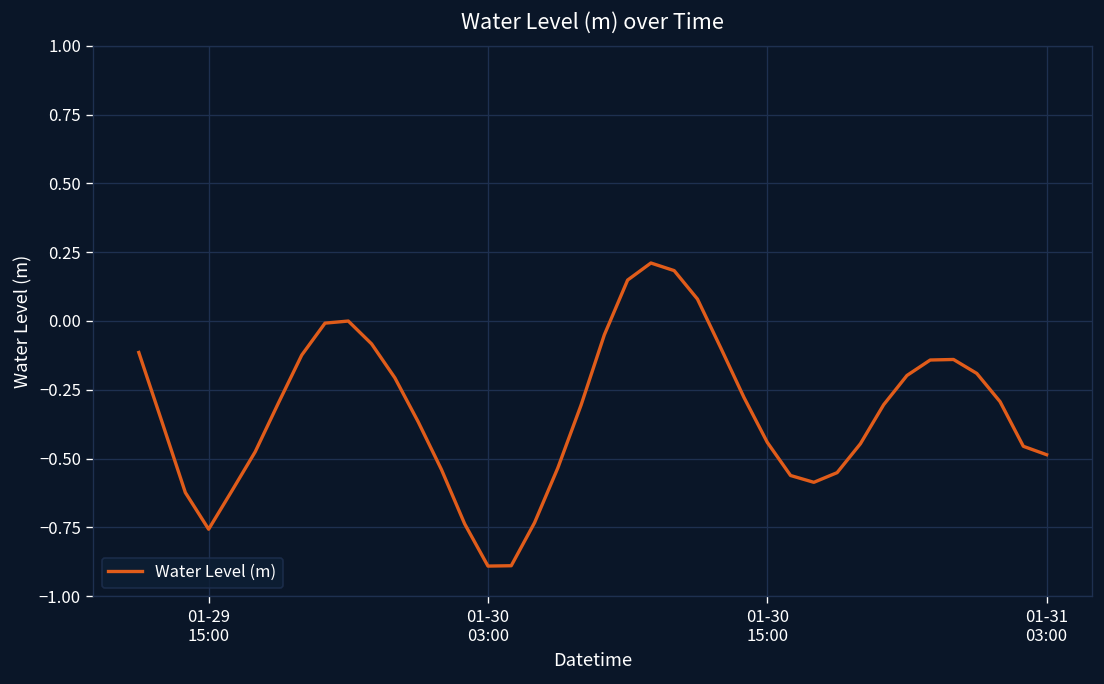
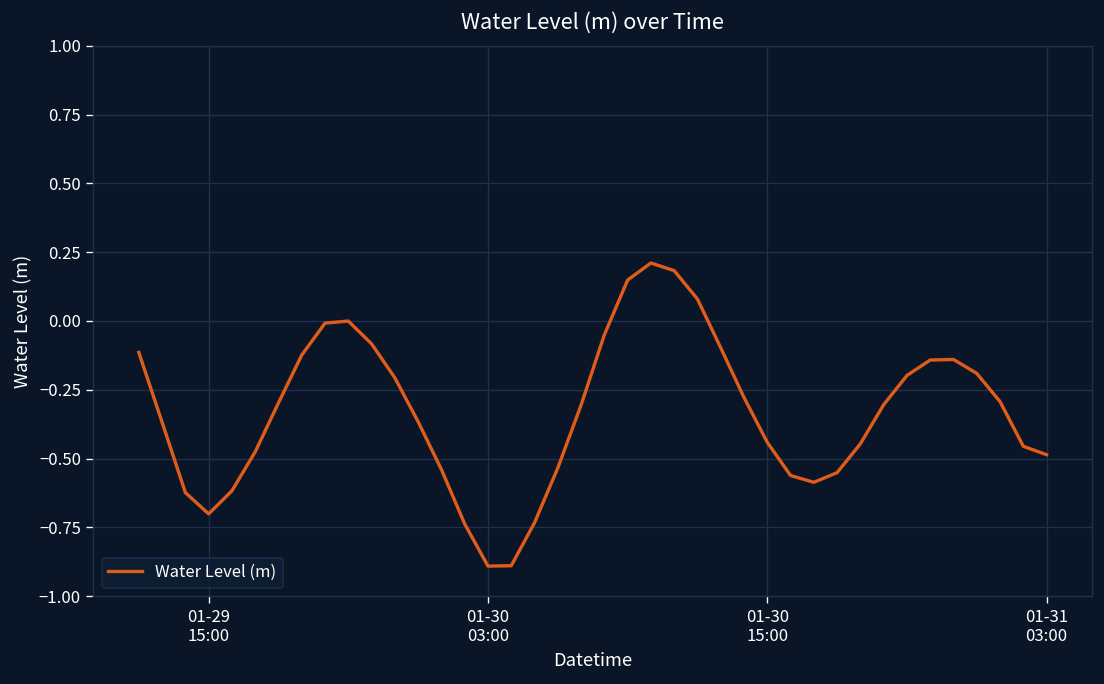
01-29 15:00: -0.76 -> -0.70
